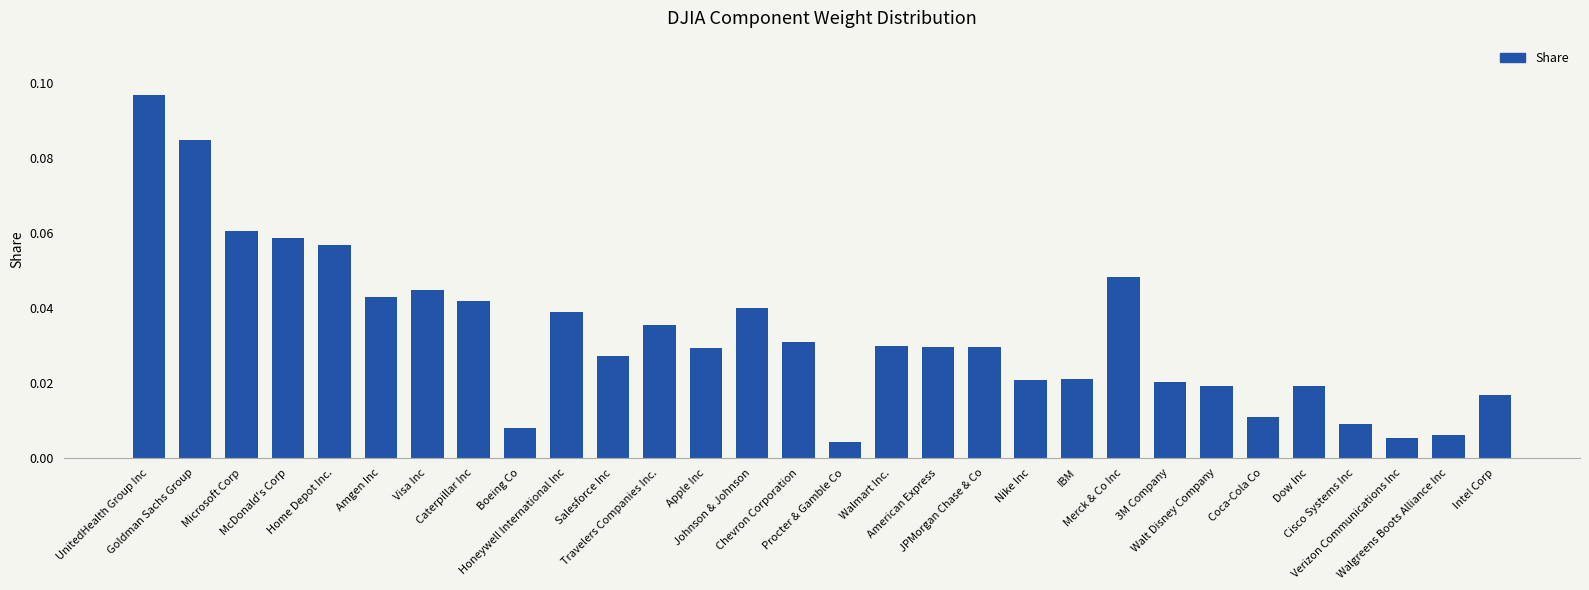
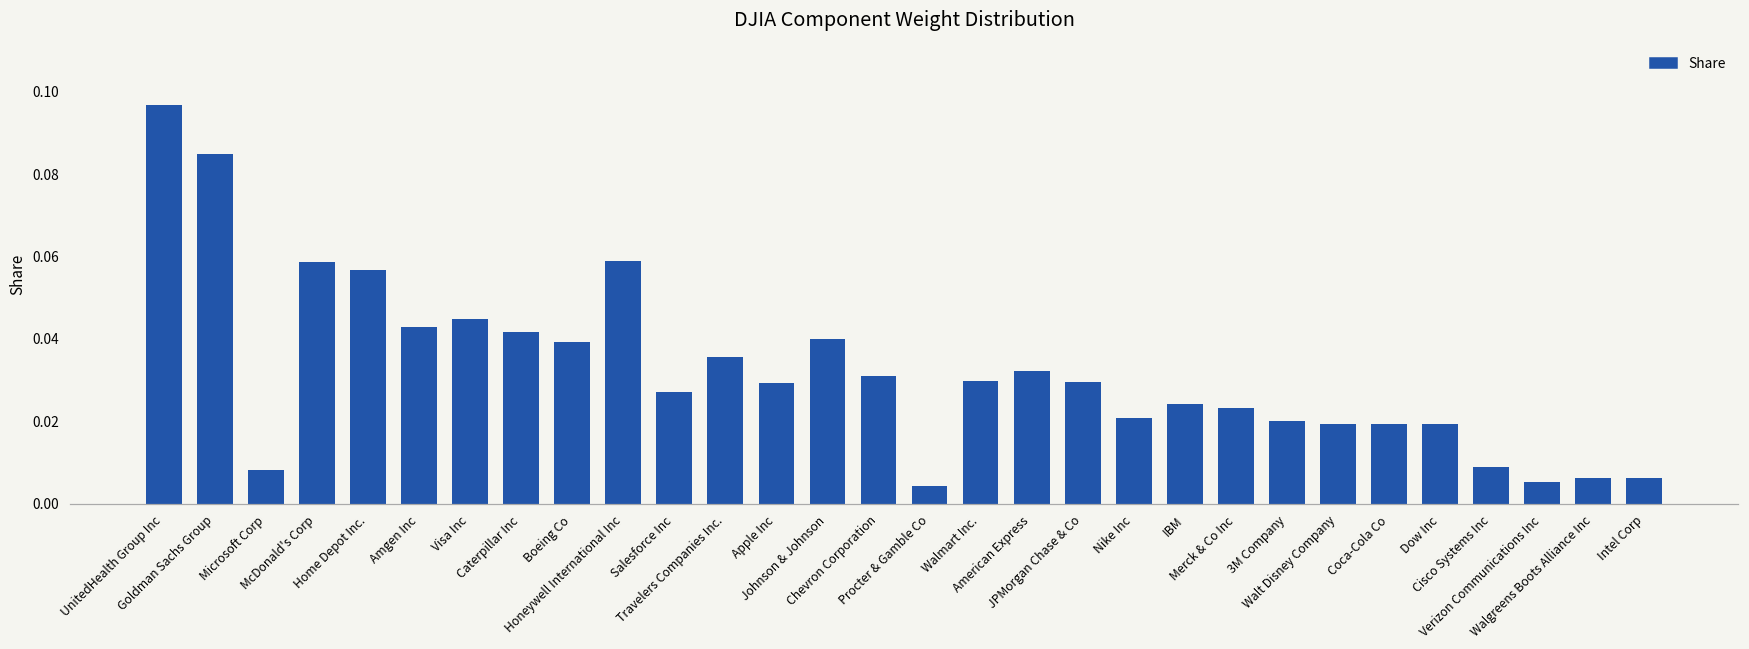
Microsoft Corp: 0.061 -> 0.008
Boeing Co: 0.008 -> 0.039
Honeywell International Inc: 0.039 -> 0.059
American Express: 0.030 -> 0.032
IBM: 0.021 -> 0.024
Merck & Co Inc: 0.048 -> 0.023
Coca-Cola Co: 0.011 -> 0.019
Intel Corp: 0.017 -> 0.006
